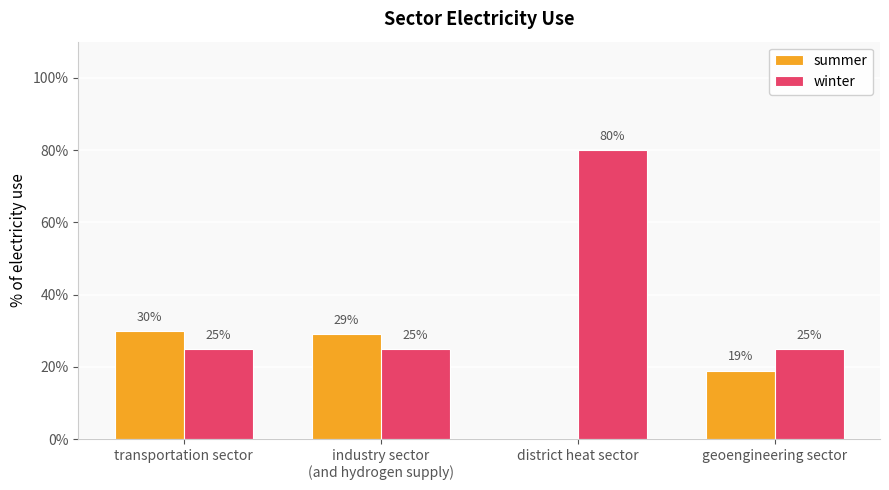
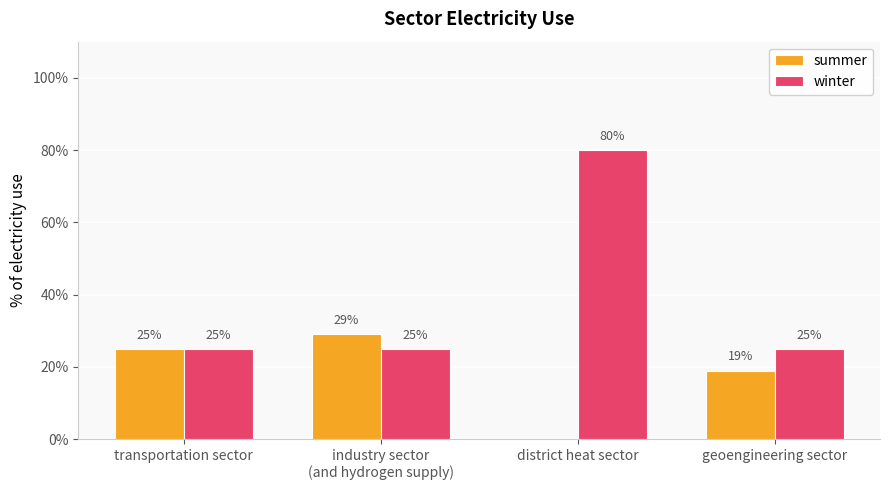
summer, transportation sector: 30% -> 25%
